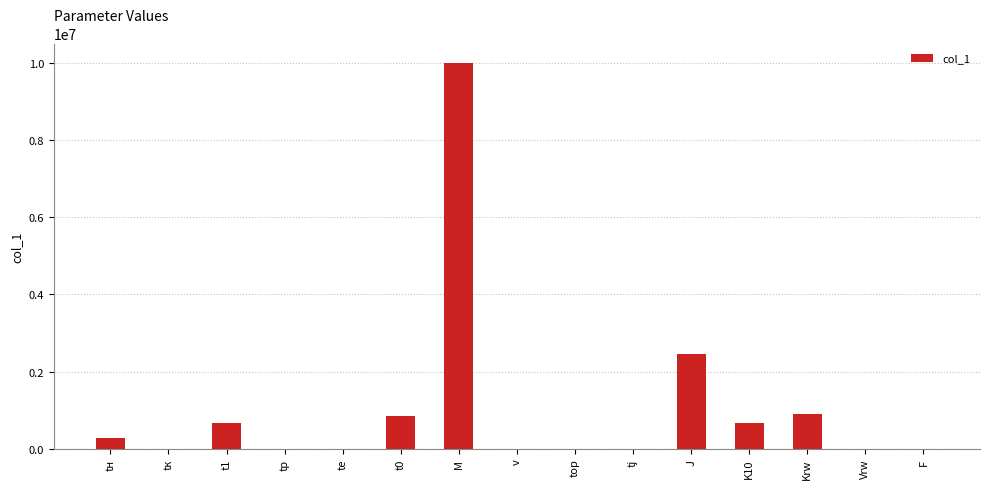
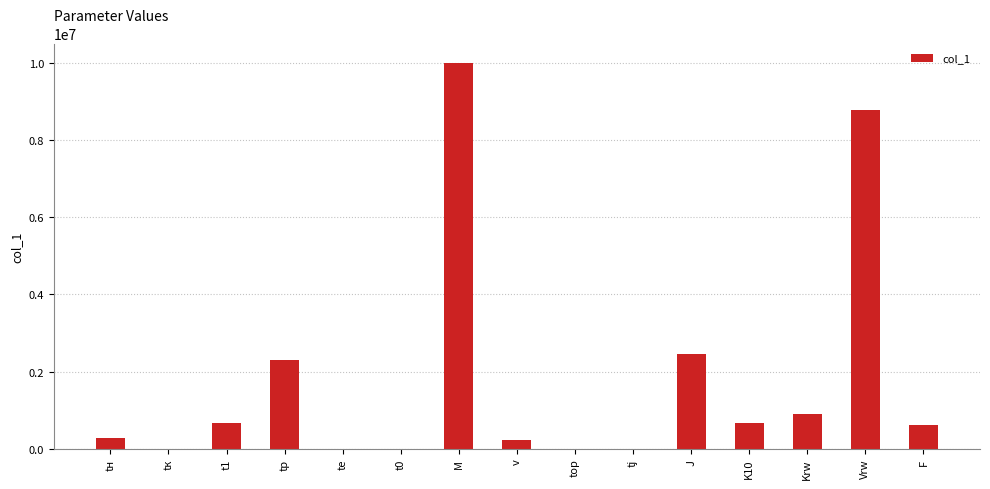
tр: 0 -> 2300000
t0: 800000 -> 0
v: 0 -> 200000
Vrw: 0 -> 8800000
F: 0 -> 600000
